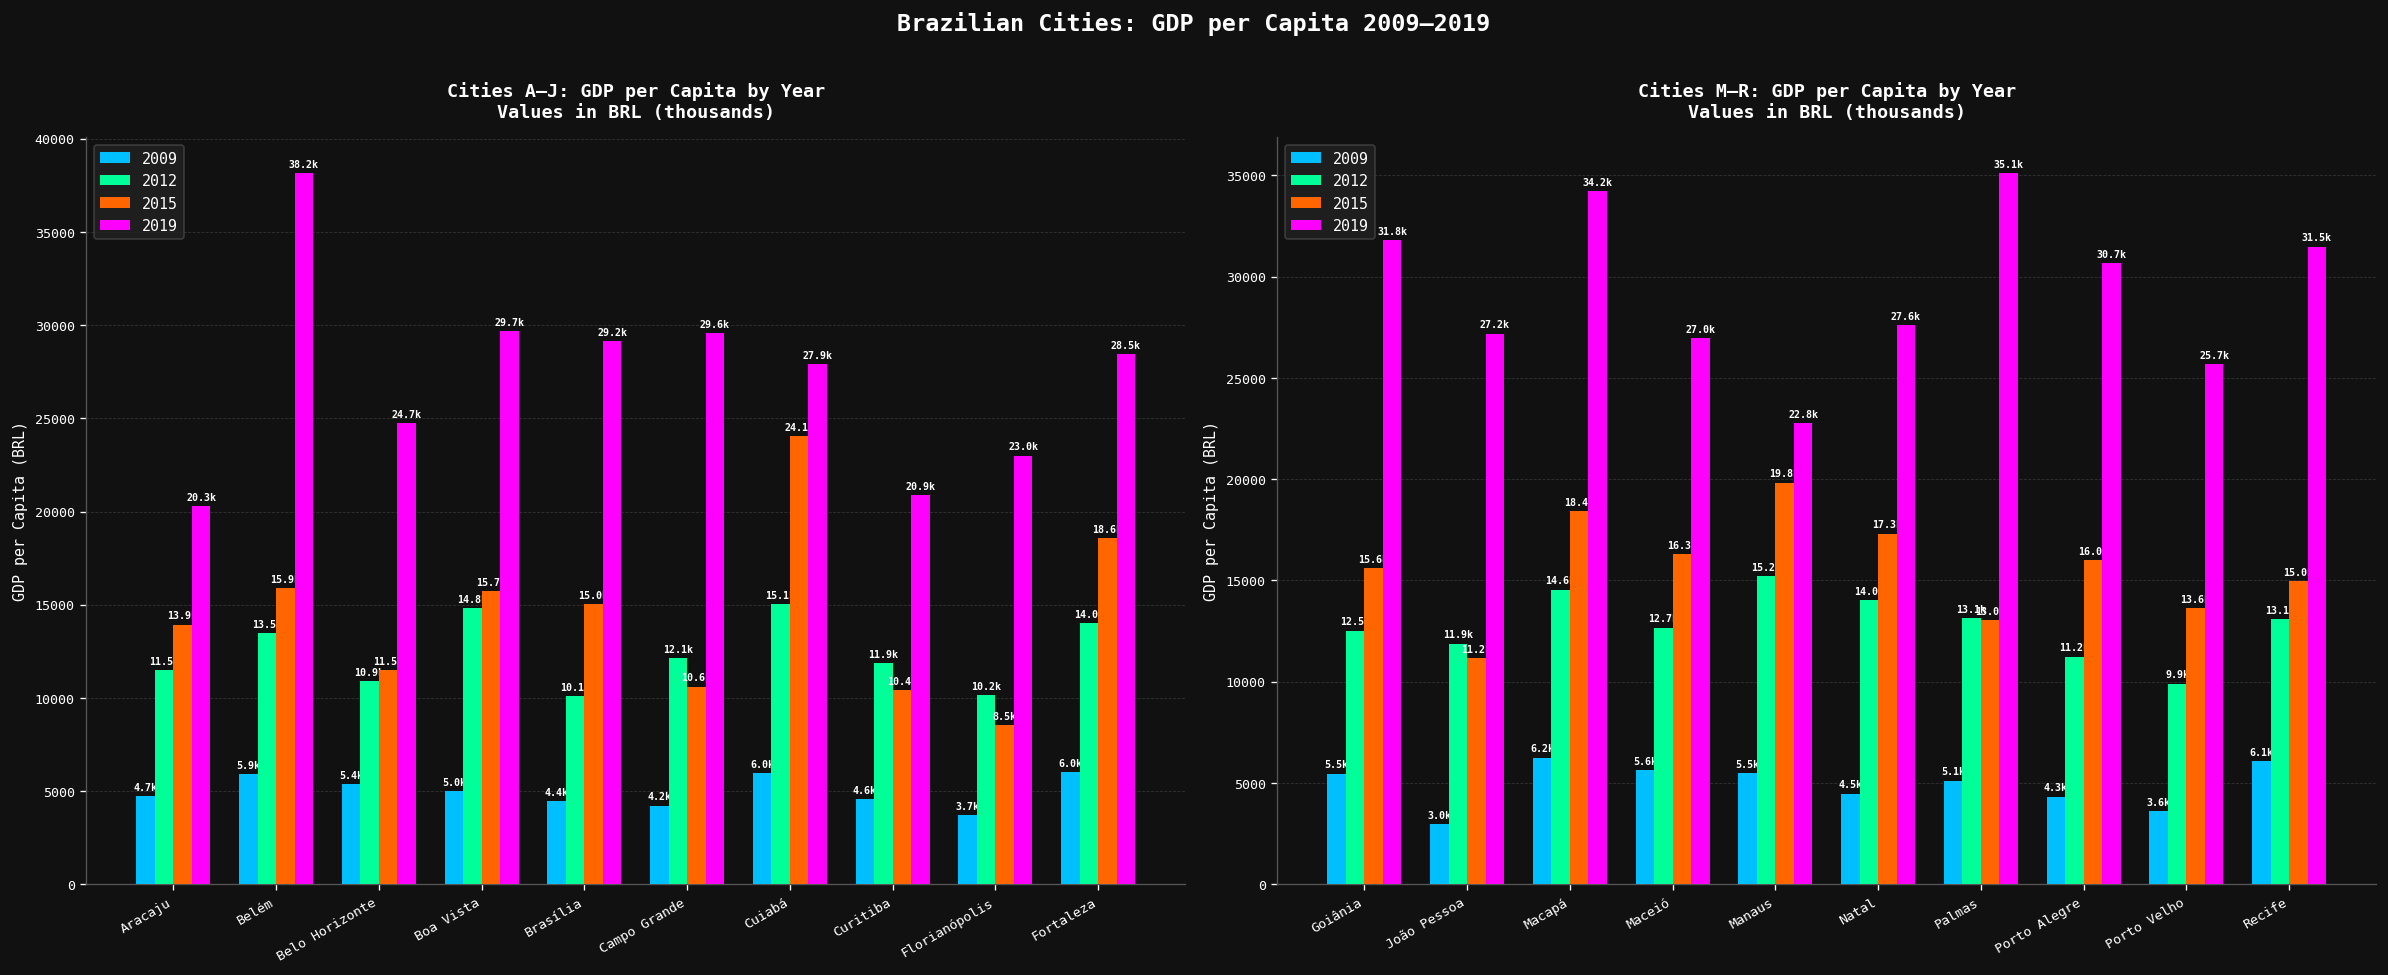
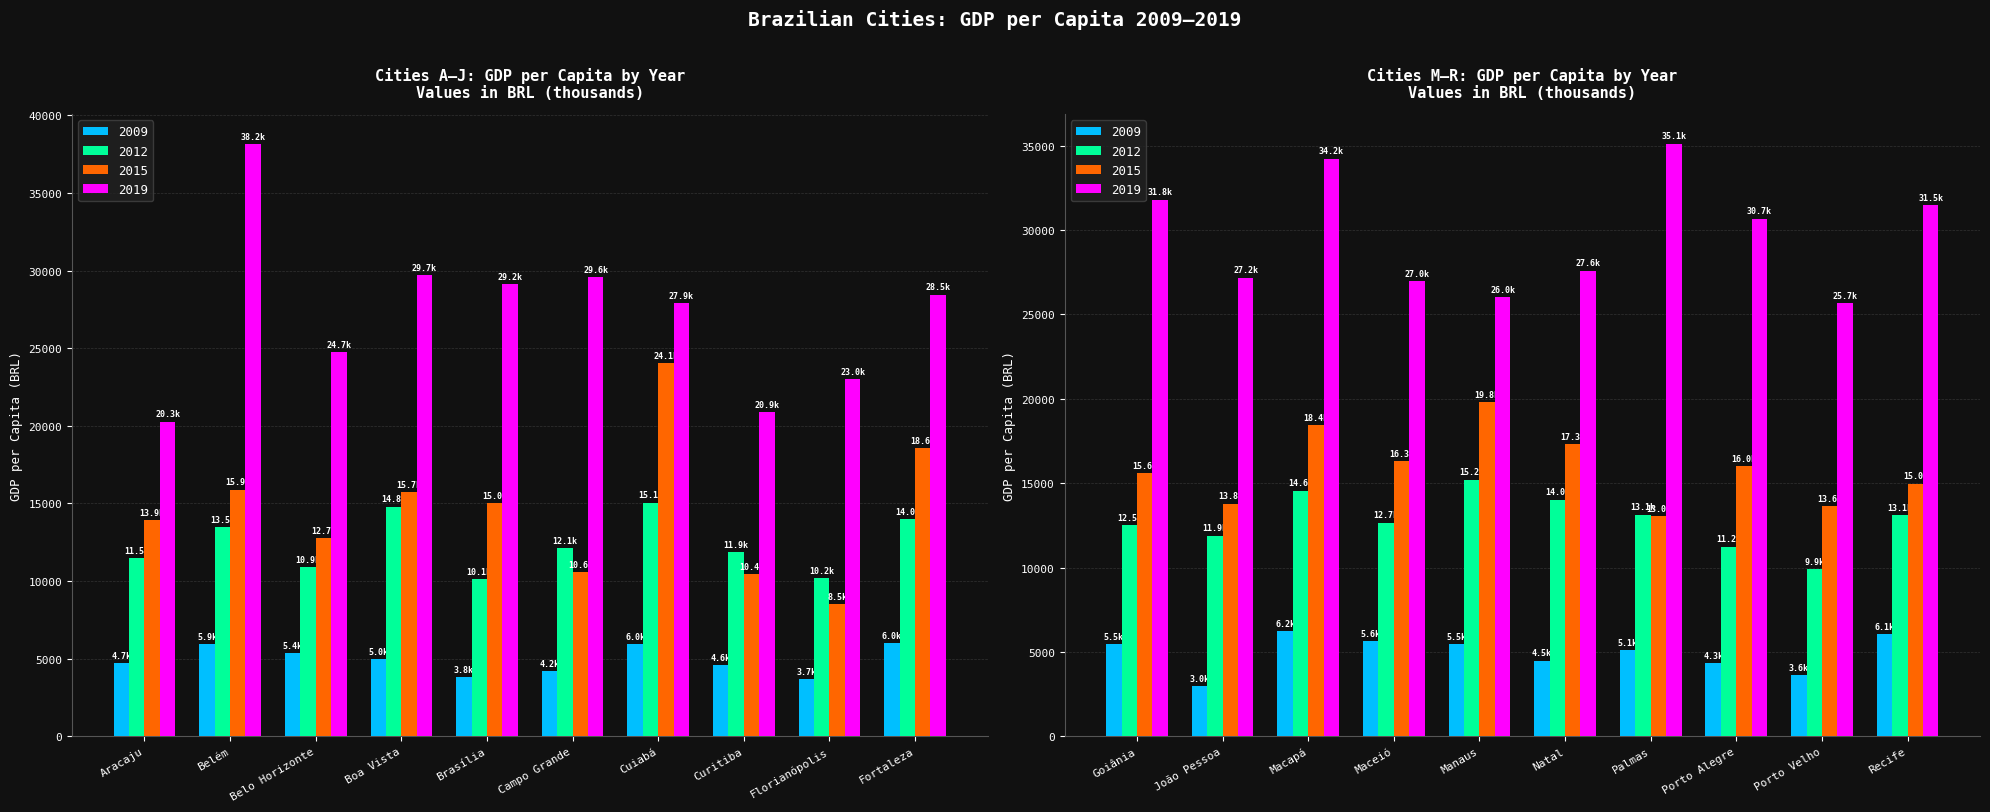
Cities A–J: GDP per Capita by Year Values in BRL (thousands), 2015, Belo Horizonte: 11.5k -> 12.7k
Cities A–J: GDP per Capita by Year Values in BRL (thousands), 2009, Brasília: 4.4k -> 3.8k
Cities M–R: GDP per Capita by Year Values in BRL (thousands), 2015, João Pessoa: 11.2k -> 13.8k
Cities M–R: GDP per Capita by Year Values in BRL (thousands), 2019, Manaus: 22.8k -> 26.0k
